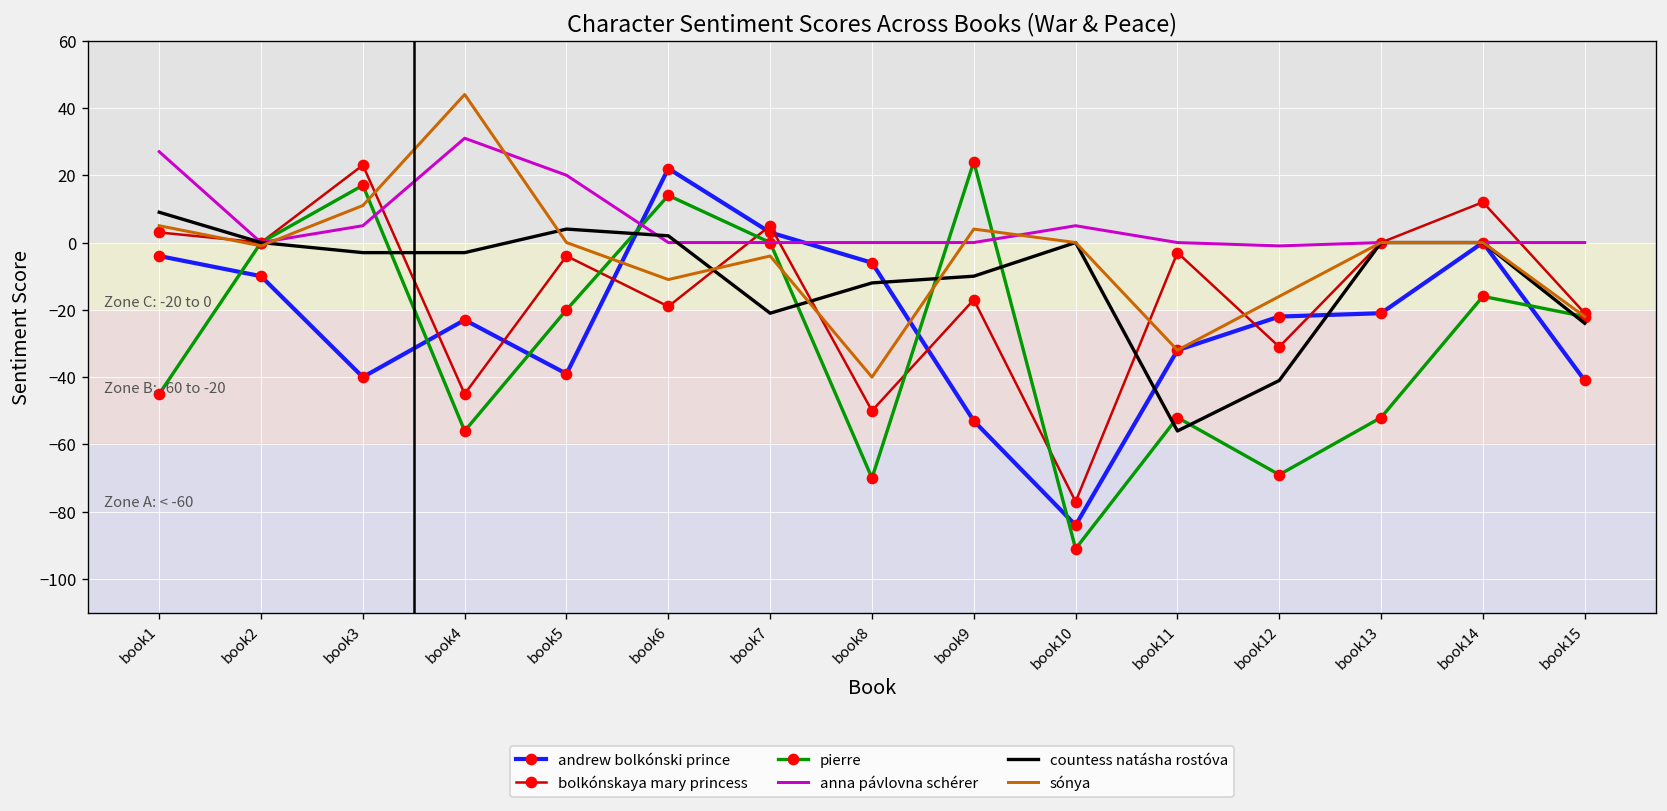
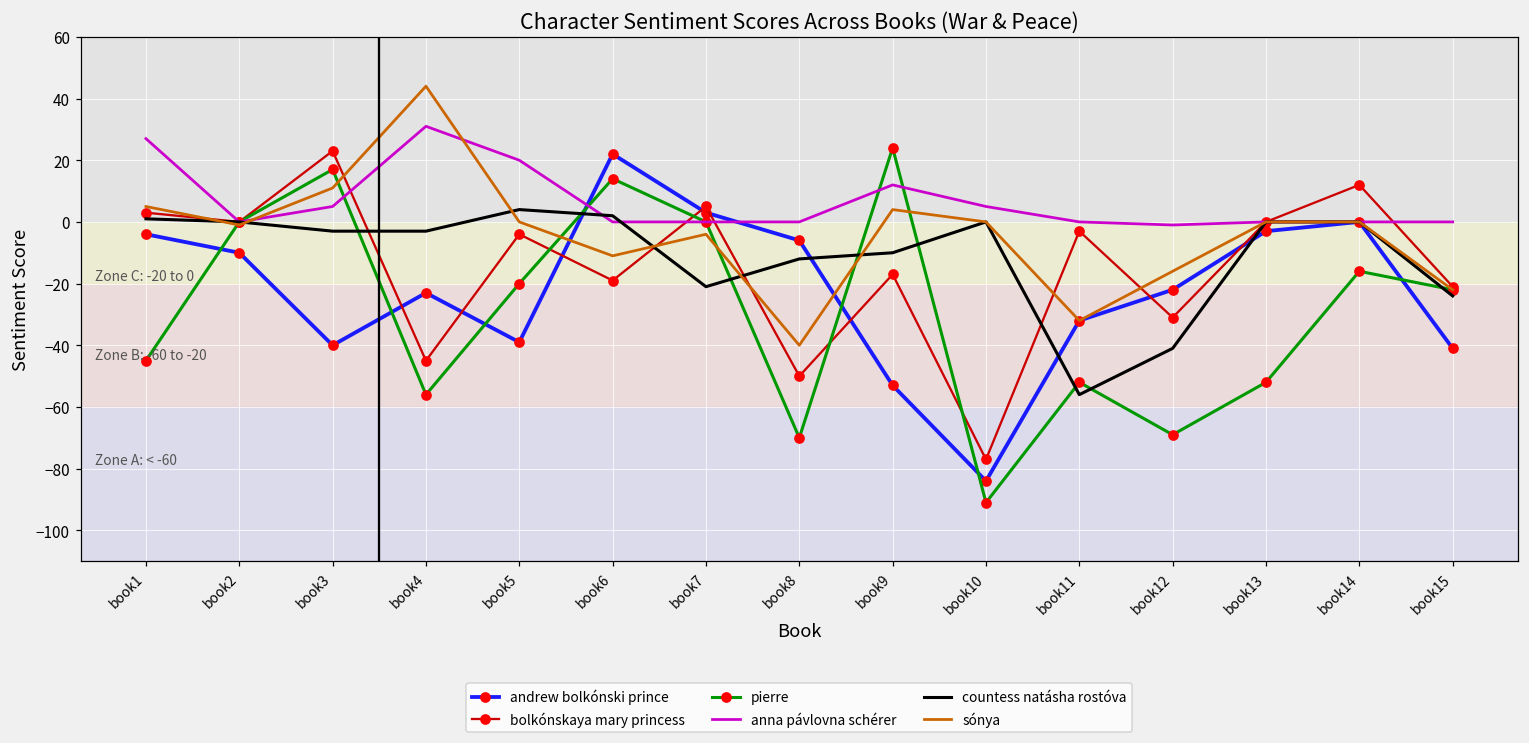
countess natásha rostóva, book1: 9 -> 1
anna pávlovna schérer, book9: 0 -> 12
andrew bolkónski prince, book13: -21 -> -3
